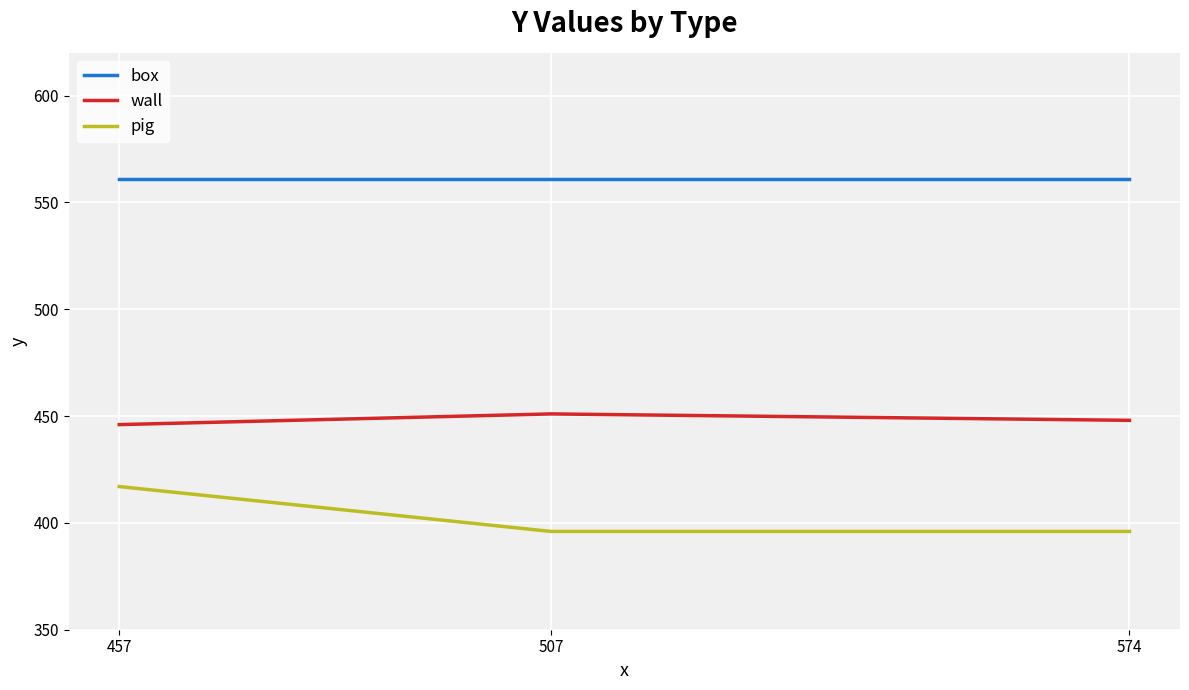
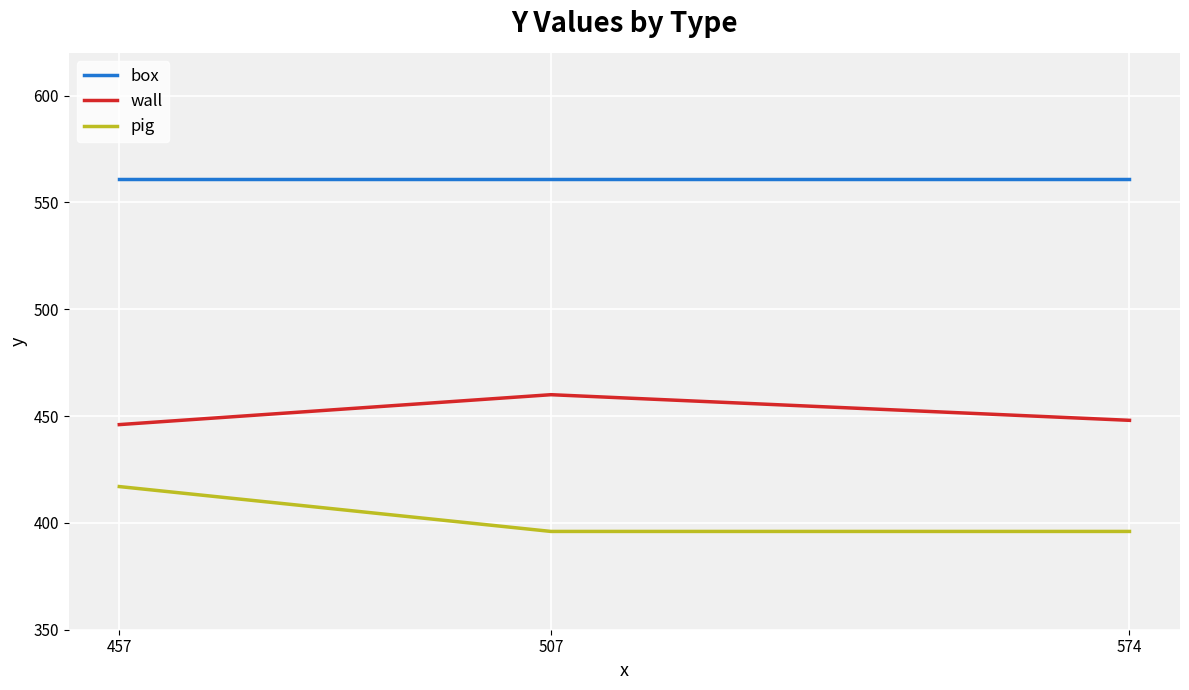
wall, 507: 451 -> 460
